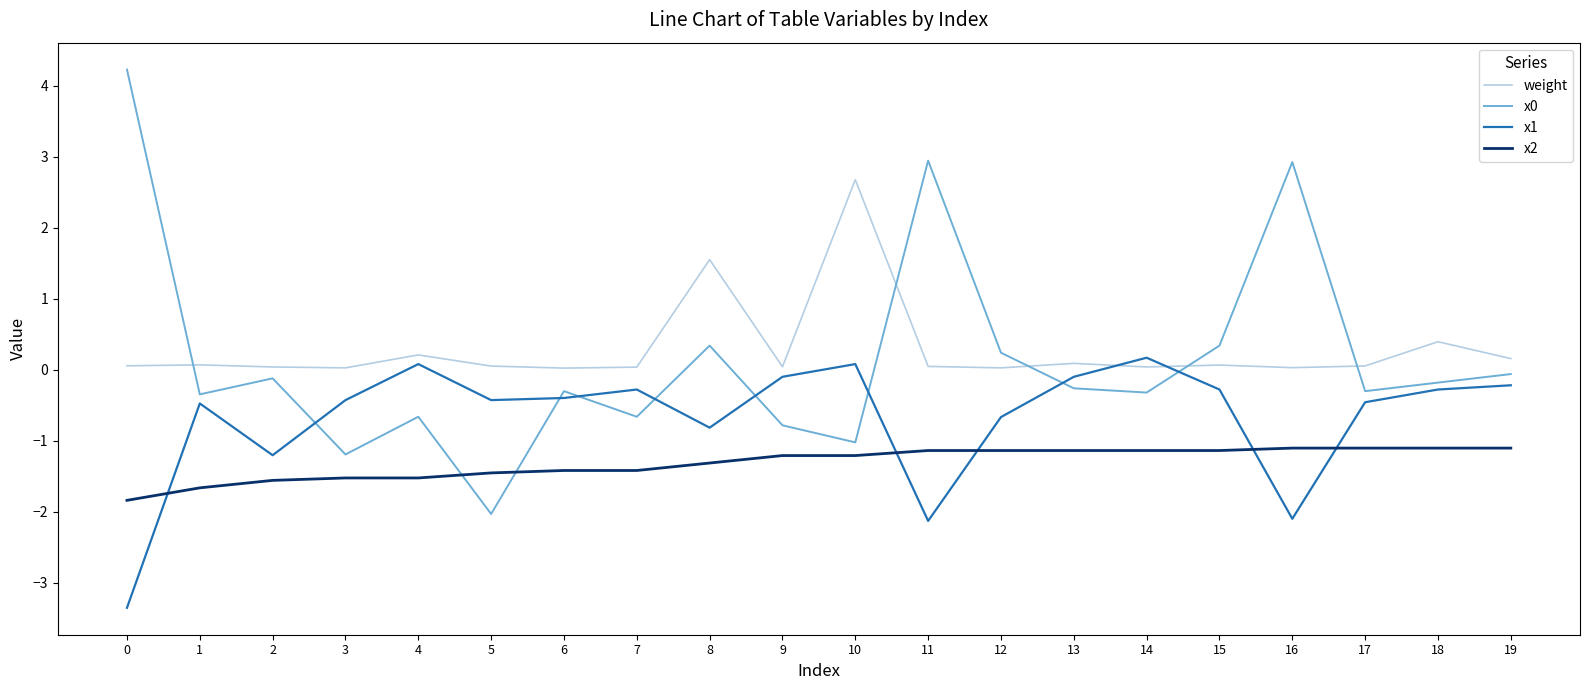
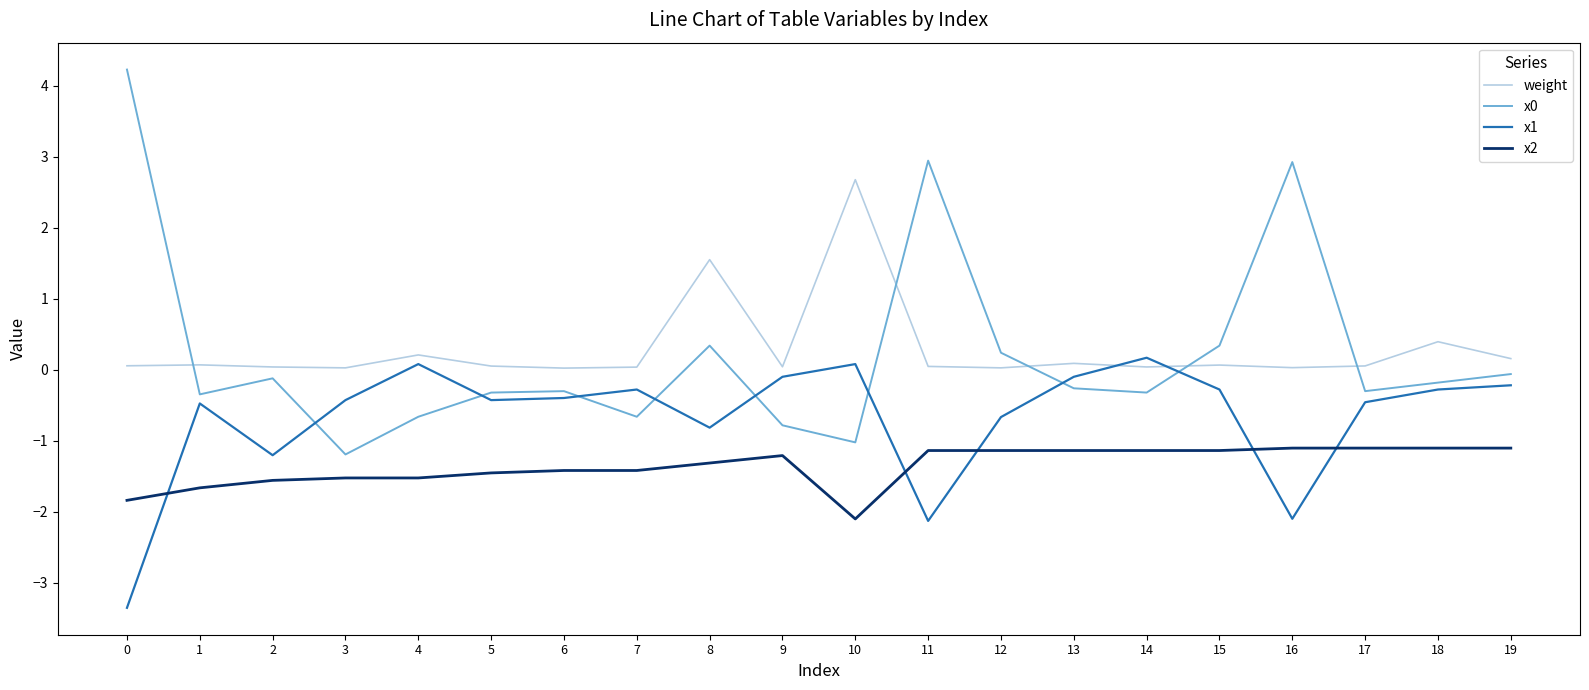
x0, 5: -2.0 -> -0.3
x2, 10: -1.2 -> -2.1
